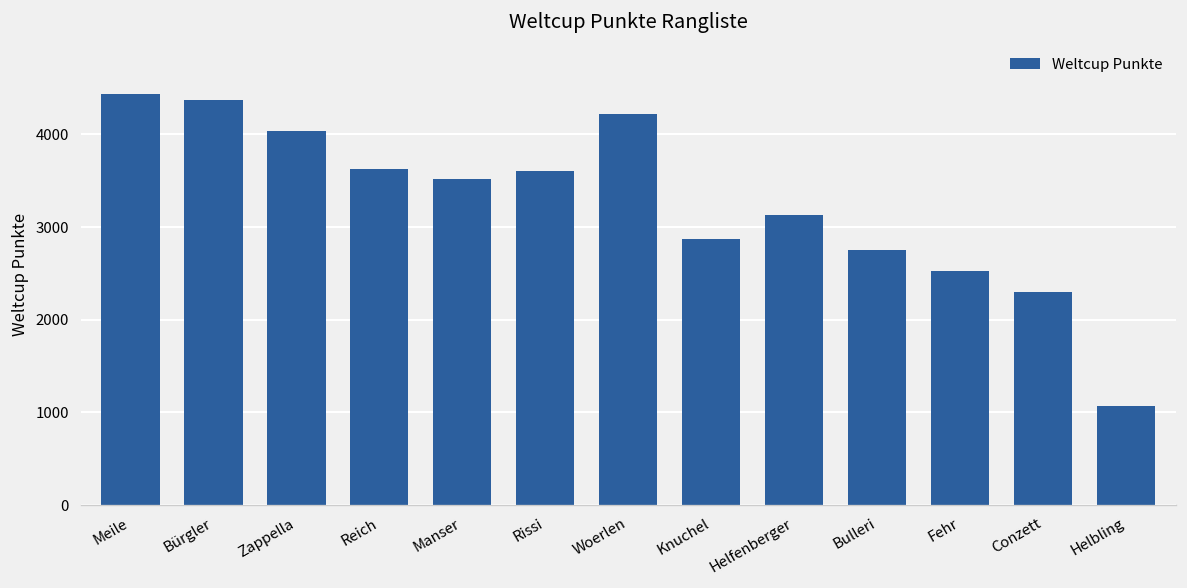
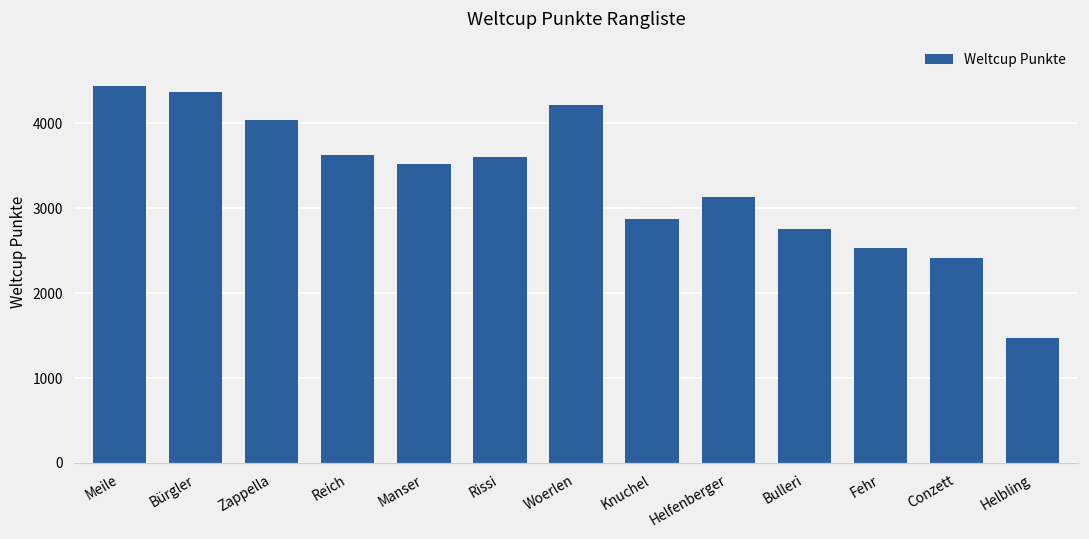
Conzett: 2300 -> 2400
Helbling: 1100 -> 1500
